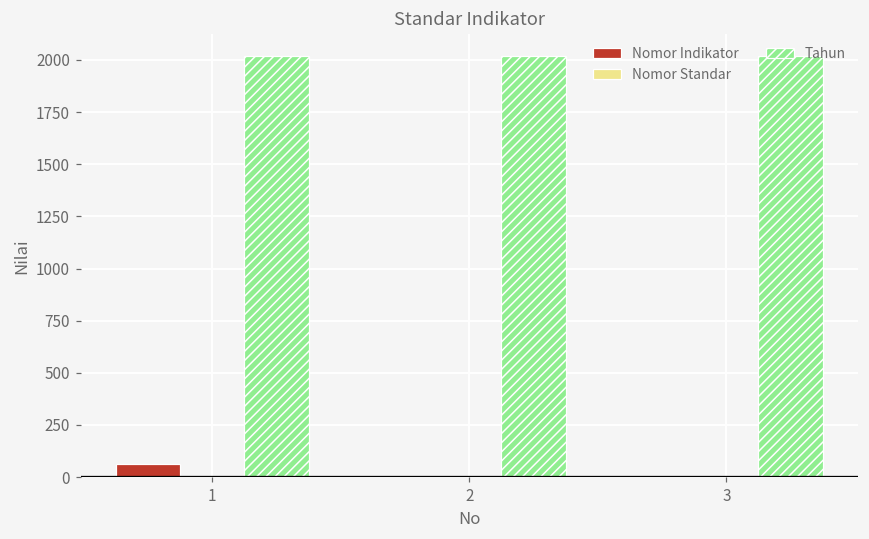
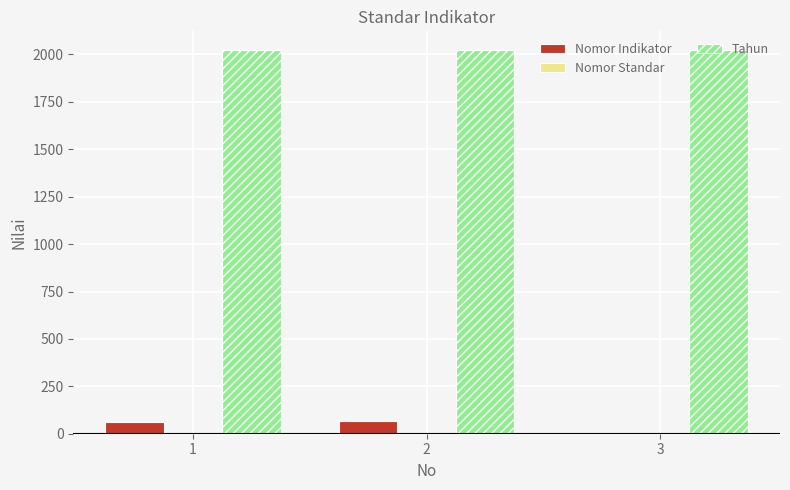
Nomor Indikator, 2: 0 -> 60
